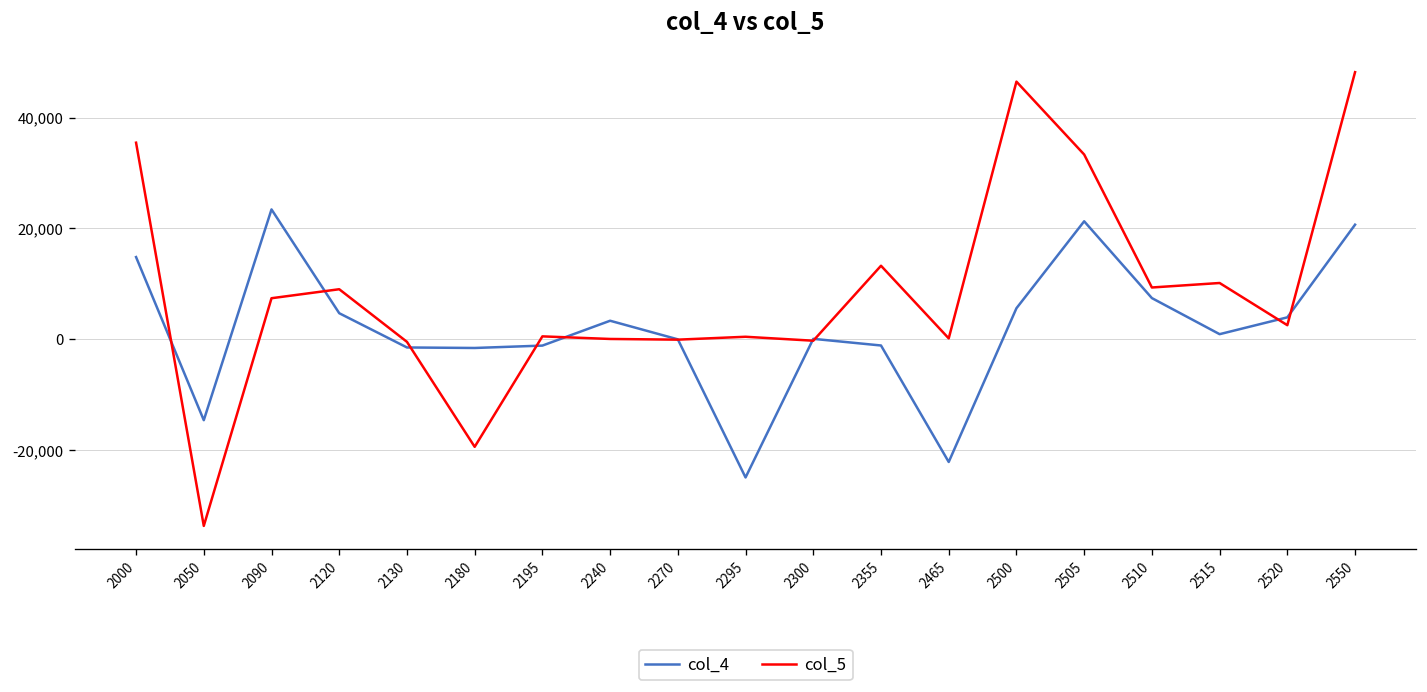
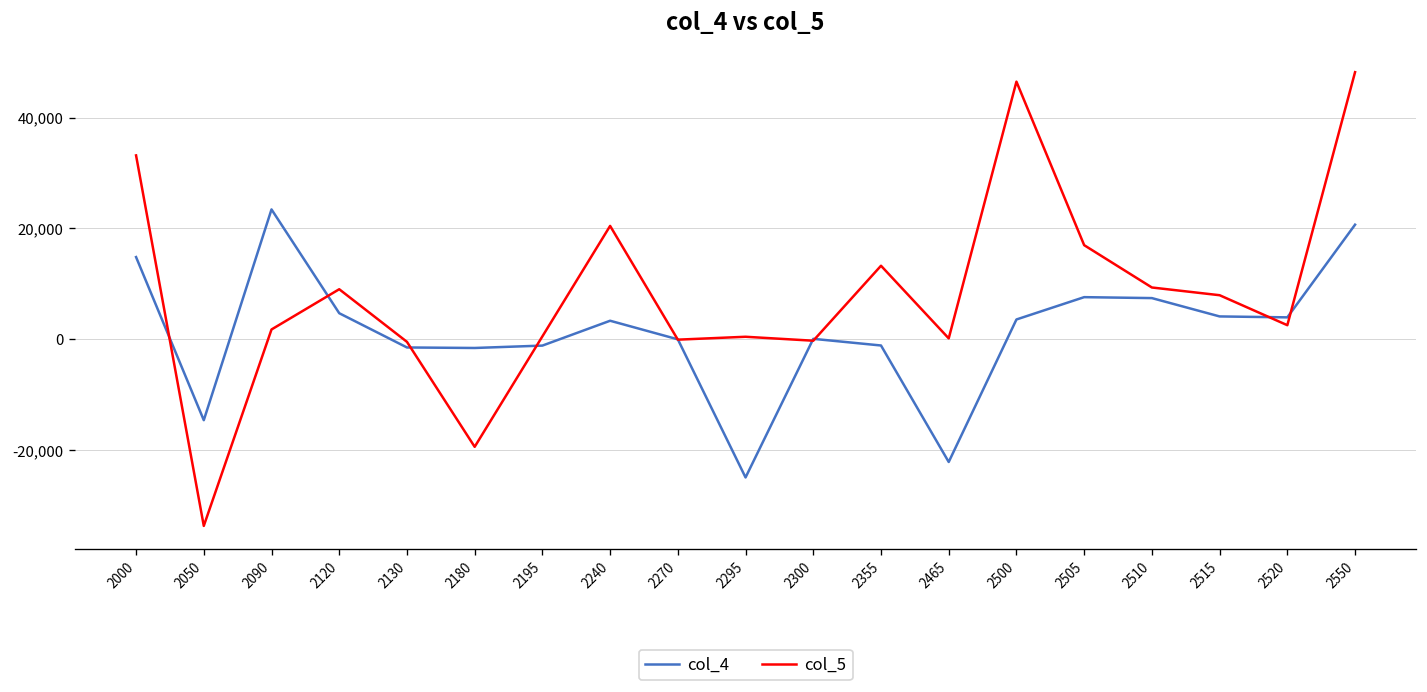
col_5, 2000: 35,000 -> 33,000
col_5, 2090: 7,000 -> 2,000
col_5, 2240: 0 -> 20,000
col_4, 2500: 6,000 -> 4,000
col_4, 2505: 21,000 -> 8,000
col_5, 2505: 33,000 -> 17,000
col_4, 2515: 1,000 -> 4,000
col_5, 2515: 10,000 -> 8,000
